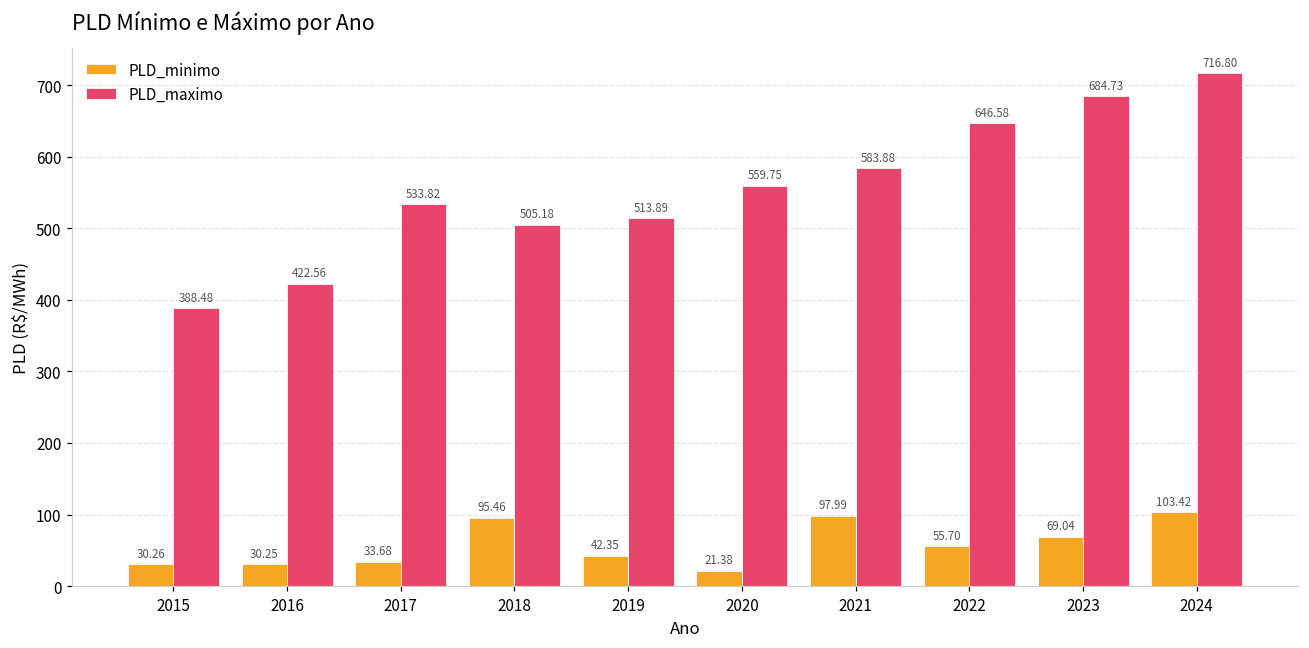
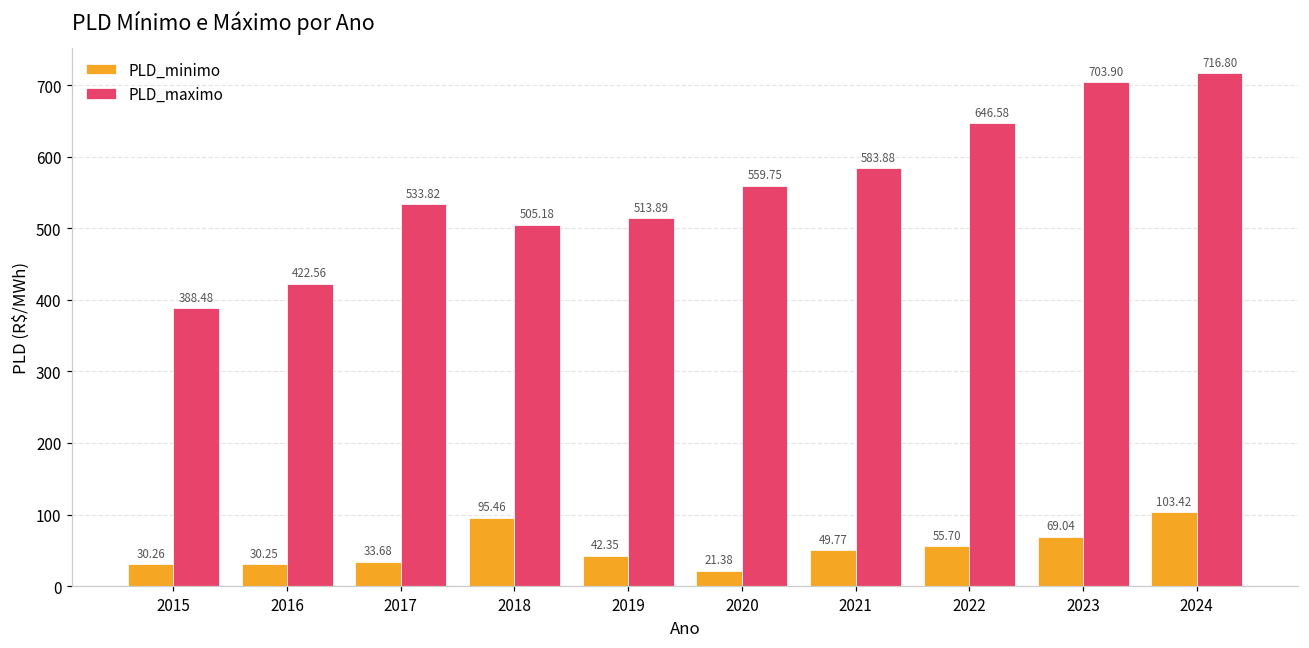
PLD_minimo, 2021: 97.99 -> 49.77
PLD_maximo, 2023: 684.73 -> 703.90
